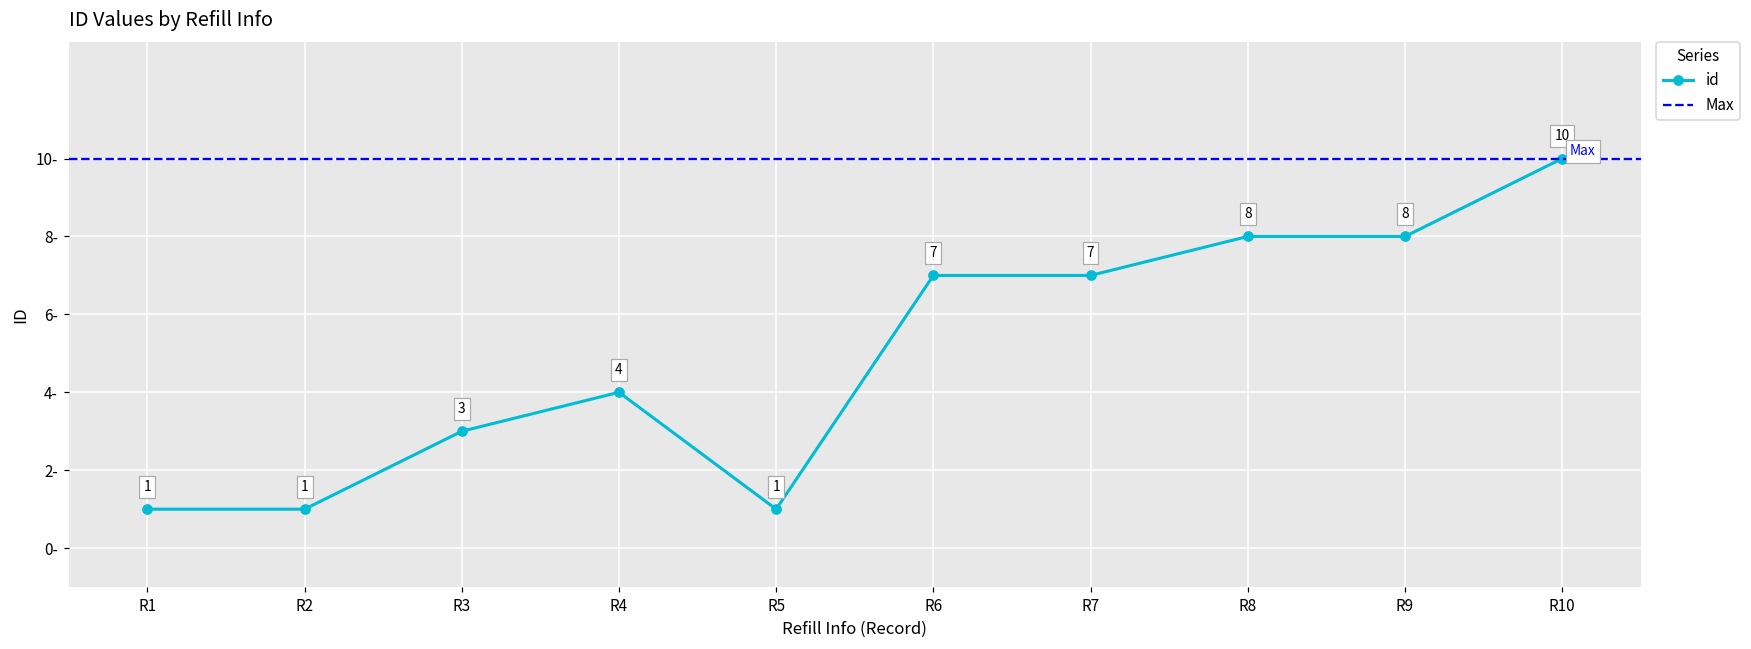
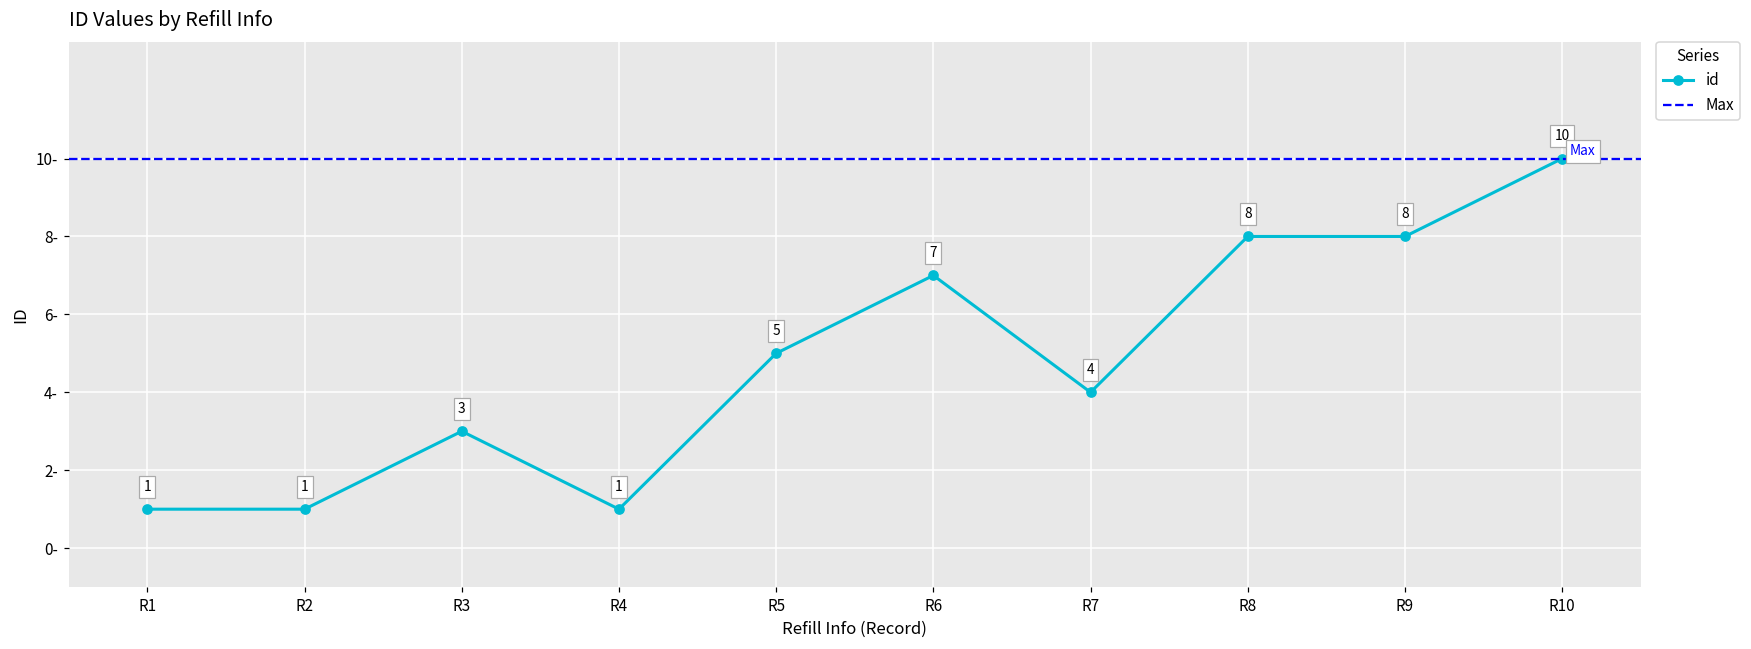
R4: 4 -> 1
R5: 1 -> 5
R7: 7 -> 4
